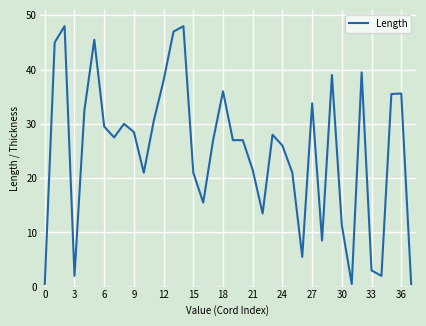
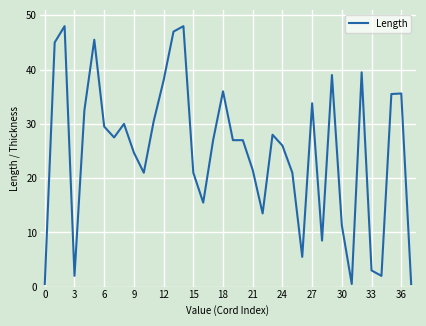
9: 29 -> 25
